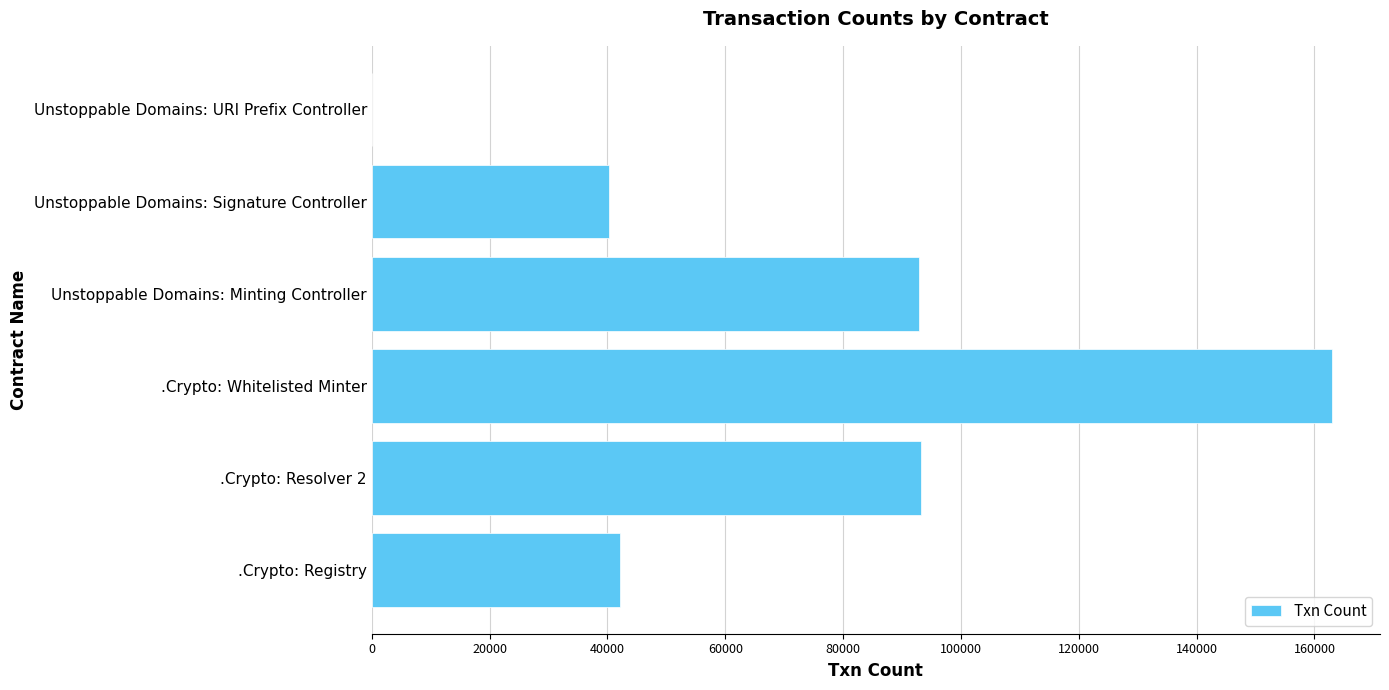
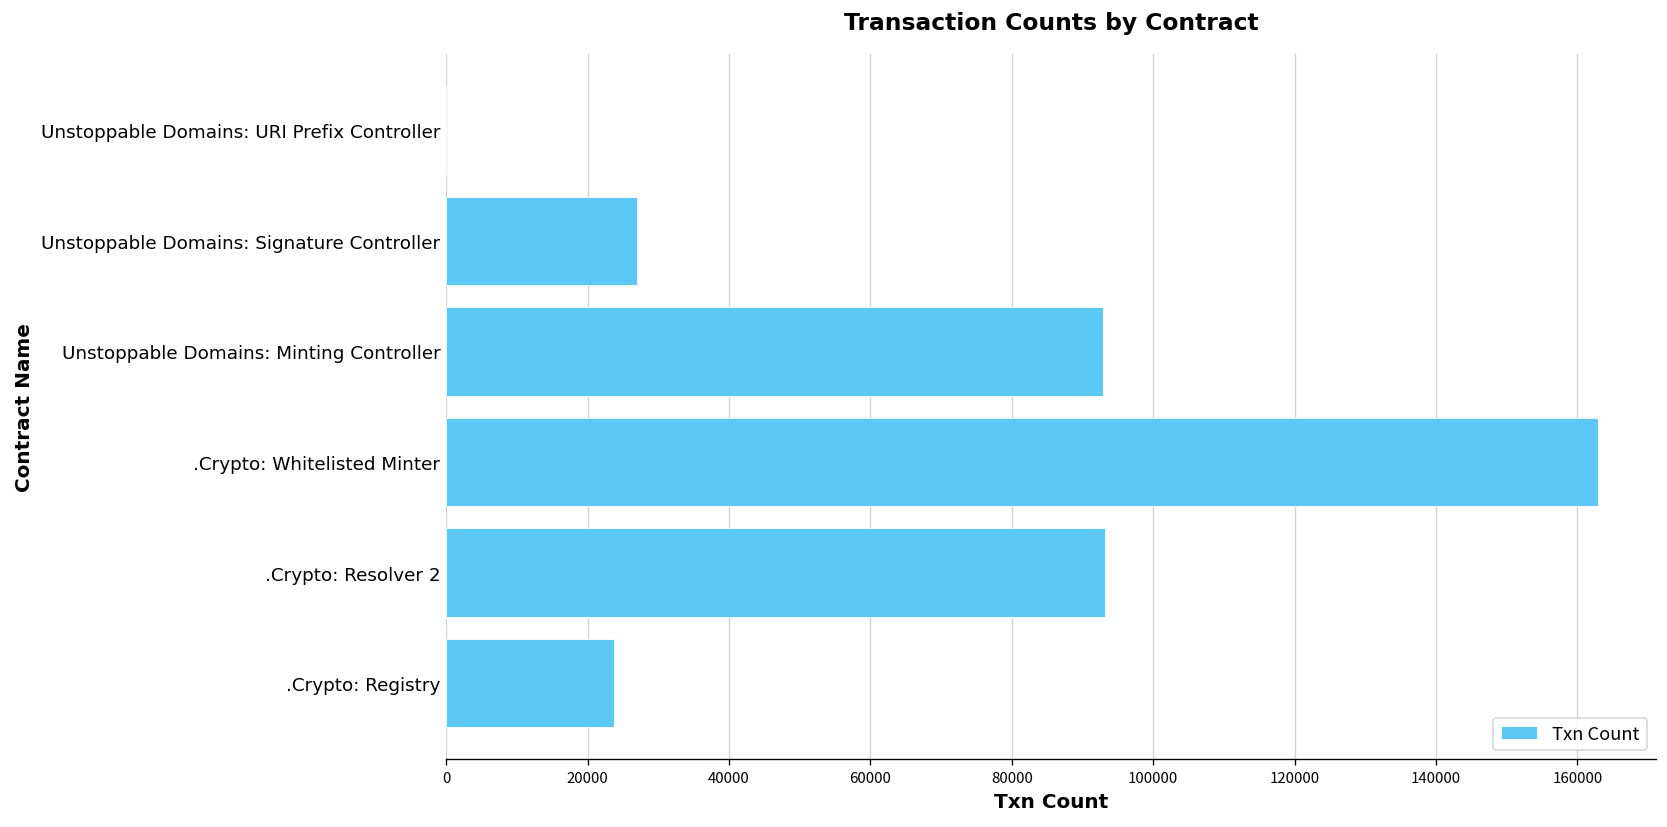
Unstoppable Domains: Signature Controller: 40000 -> 27000
.Crypto: Registry: 42000 -> 24000
